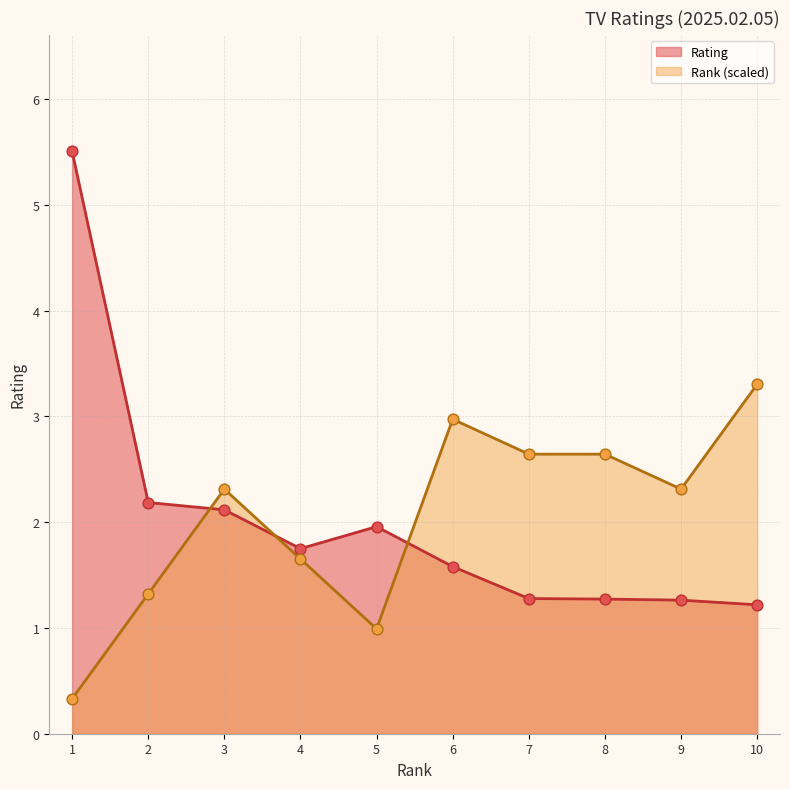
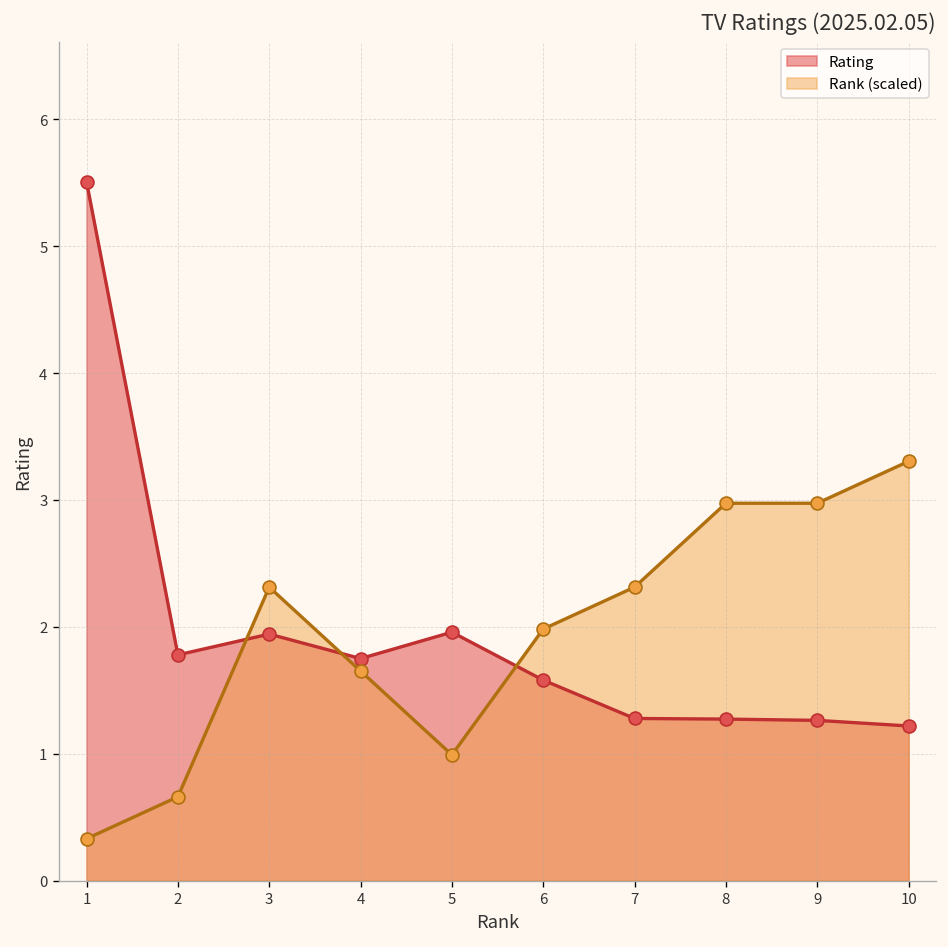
Rating, 2: 2.19 -> 1.78
Rank (scaled), 2: 1.32 -> 0.66
Rating, 3: 2.12 -> 1.94
Rank (scaled), 6: 2.97 -> 1.98
Rank (scaled), 7: 2.64 -> 2.31
Rank (scaled), 8: 2.64 -> 2.97
Rank (scaled), 9: 2.31 -> 2.97
